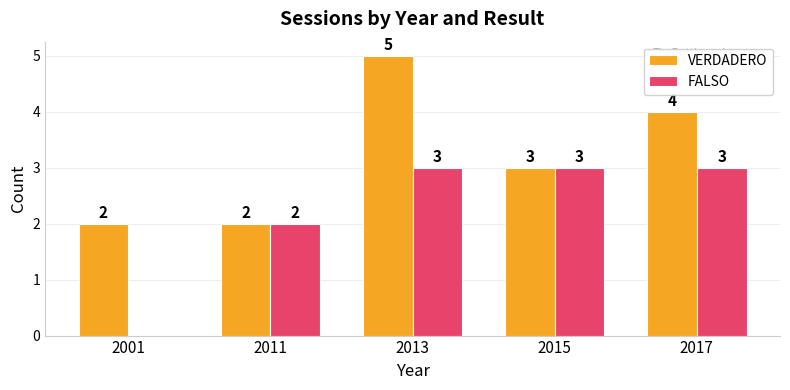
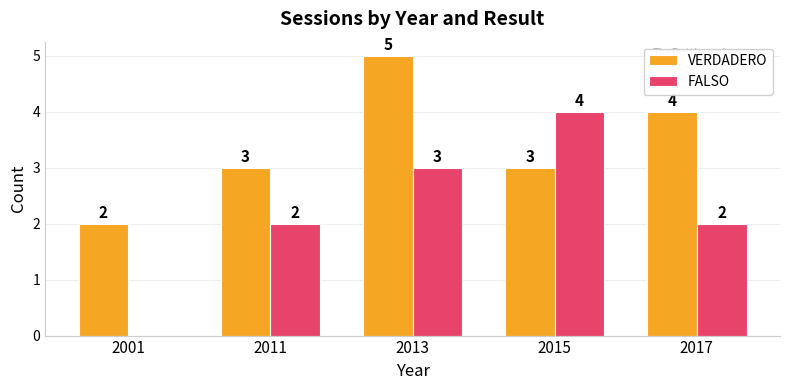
VERDADERO, 2011: 2 -> 3
FALSO, 2015: 3 -> 4
FALSO, 2017: 3 -> 2
